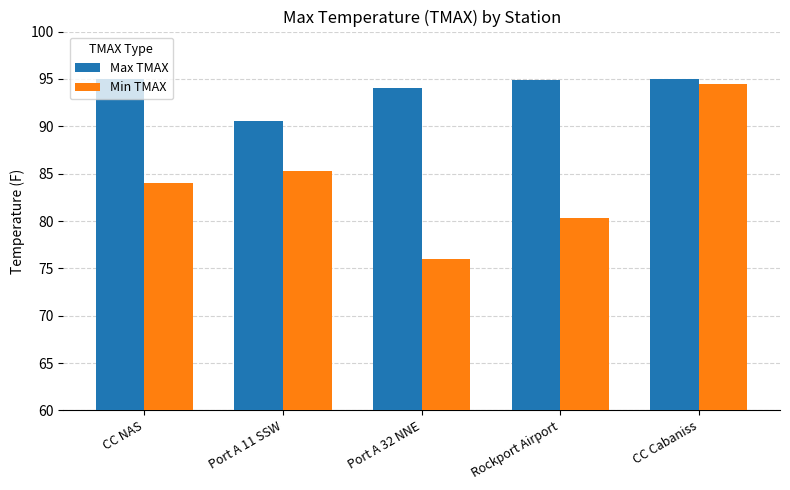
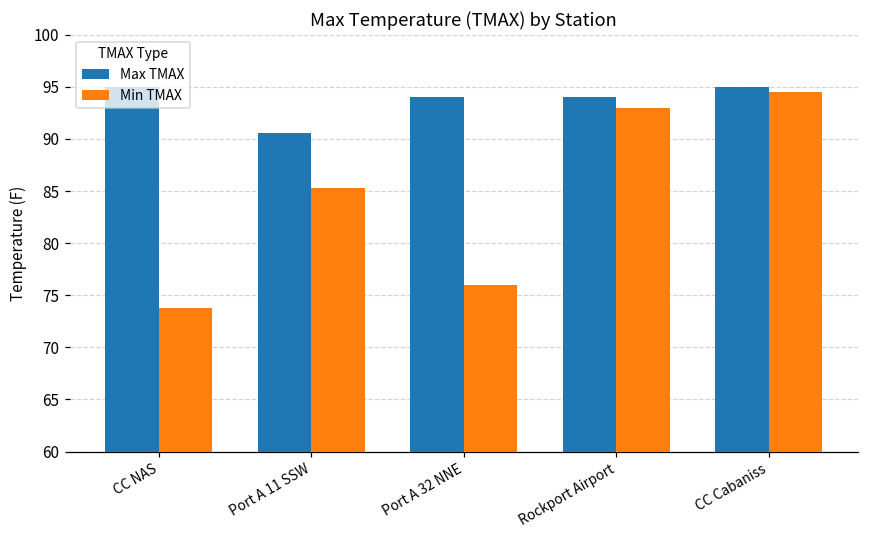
Min TMAX, CC NAS: 84 -> 74
Max TMAX, Rockport Airport: 95 -> 94
Min TMAX, Rockport Airport: 80 -> 93
